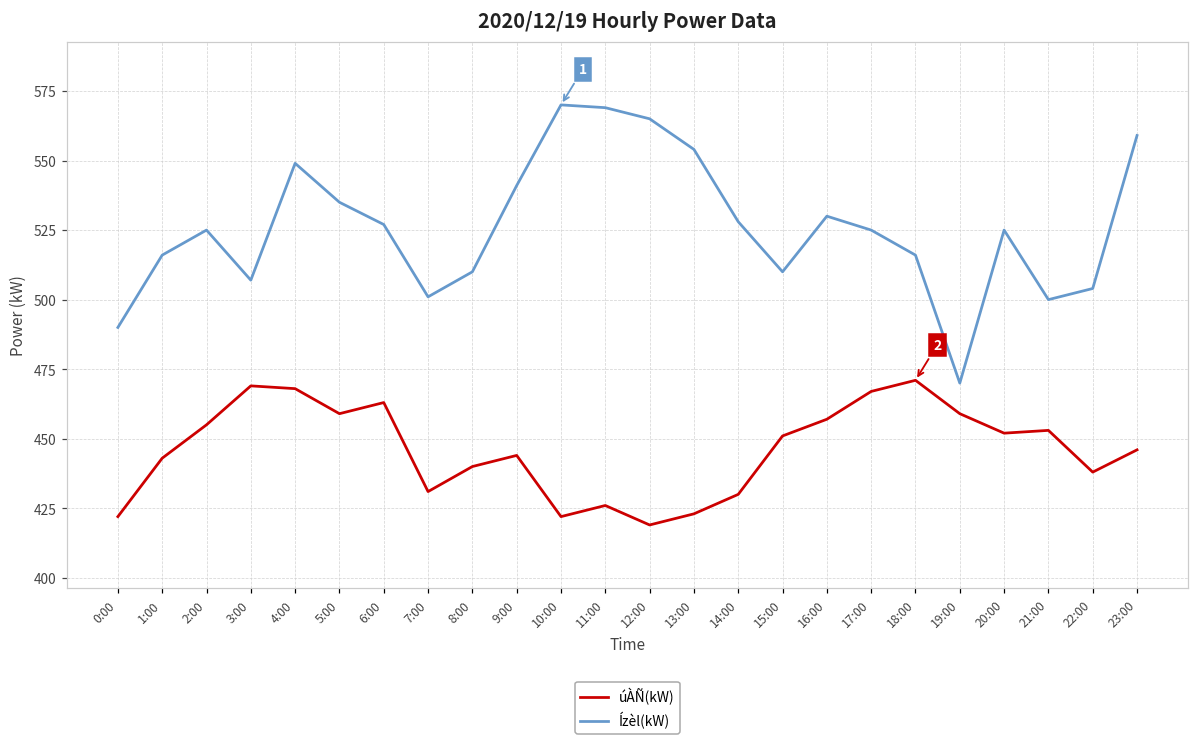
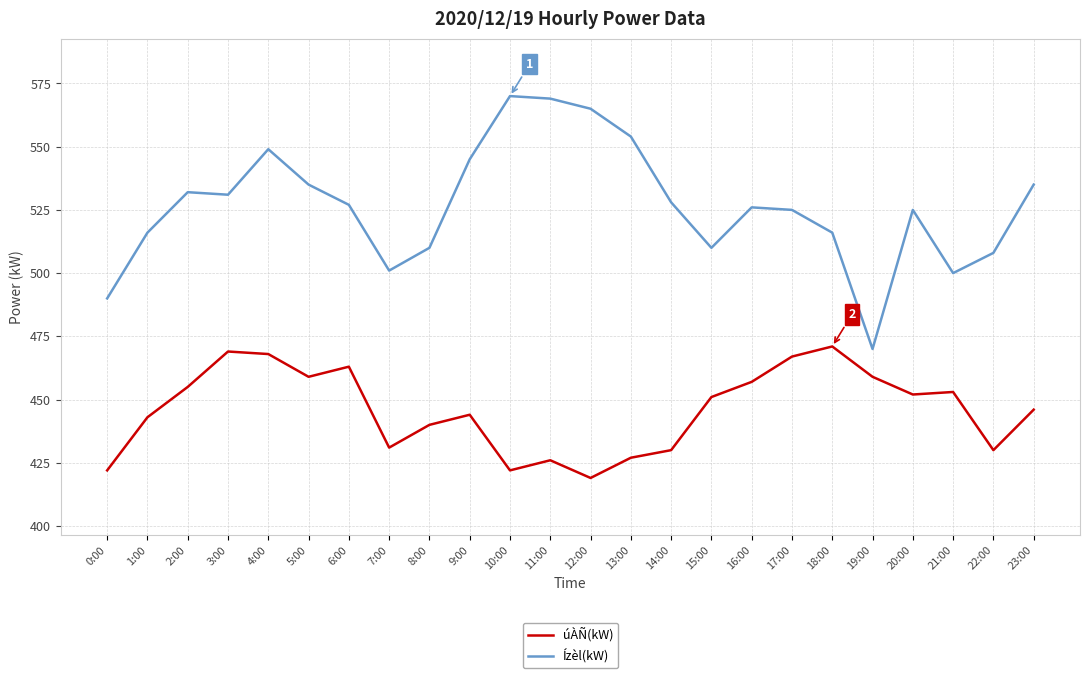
Ízèl(kW), 2:00: 525 -> 532
Ízèl(kW), 3:00: 507 -> 531
Ízèl(kW), 9:00: 541 -> 545
úÀÑ(kW), 13:00: 423 -> 427
Ízèl(kW), 16:00: 530 -> 526
úÀÑ(kW), 22:00: 438 -> 430
Ízèl(kW), 22:00: 504 -> 508
Ízèl(kW), 23:00: 559 -> 535
